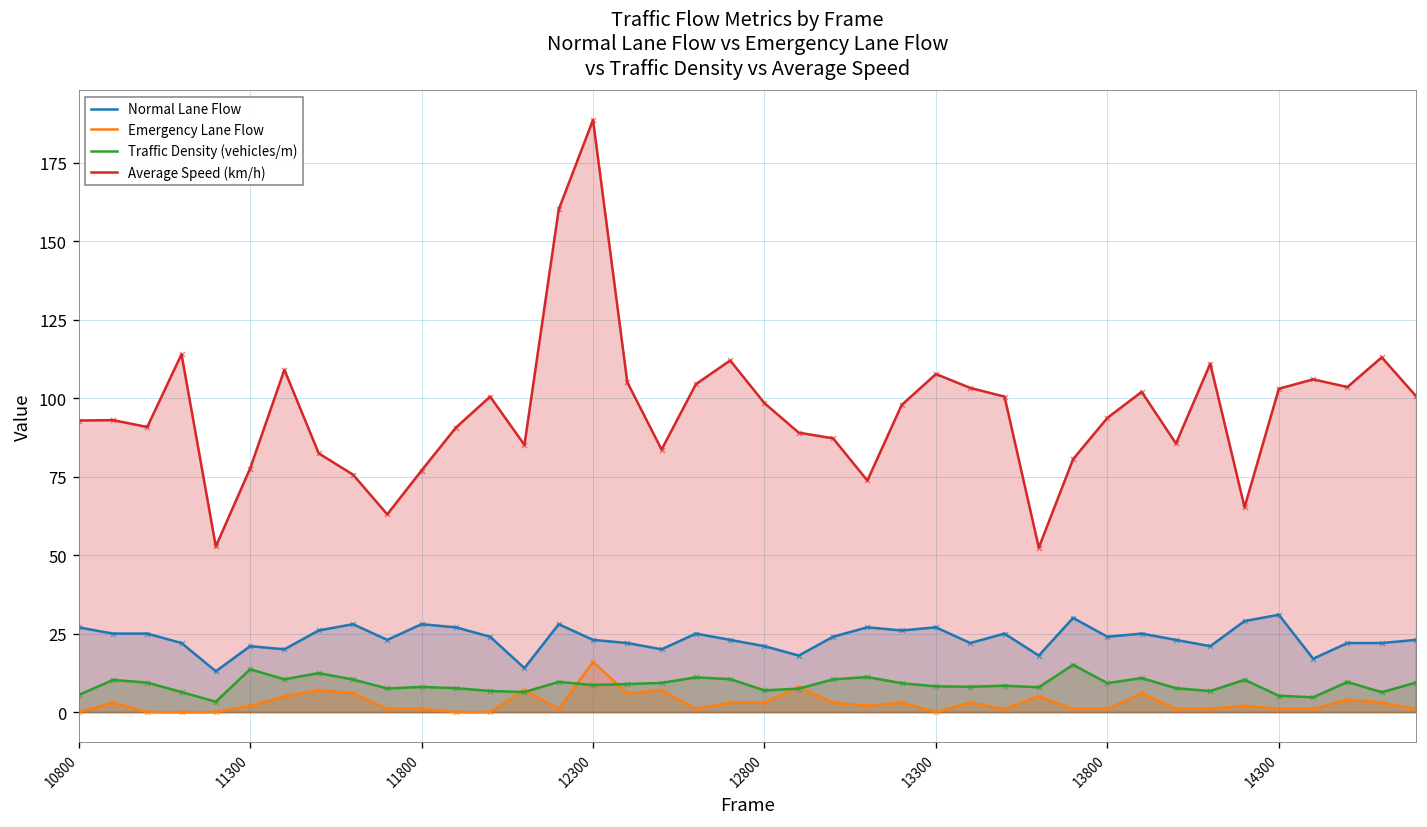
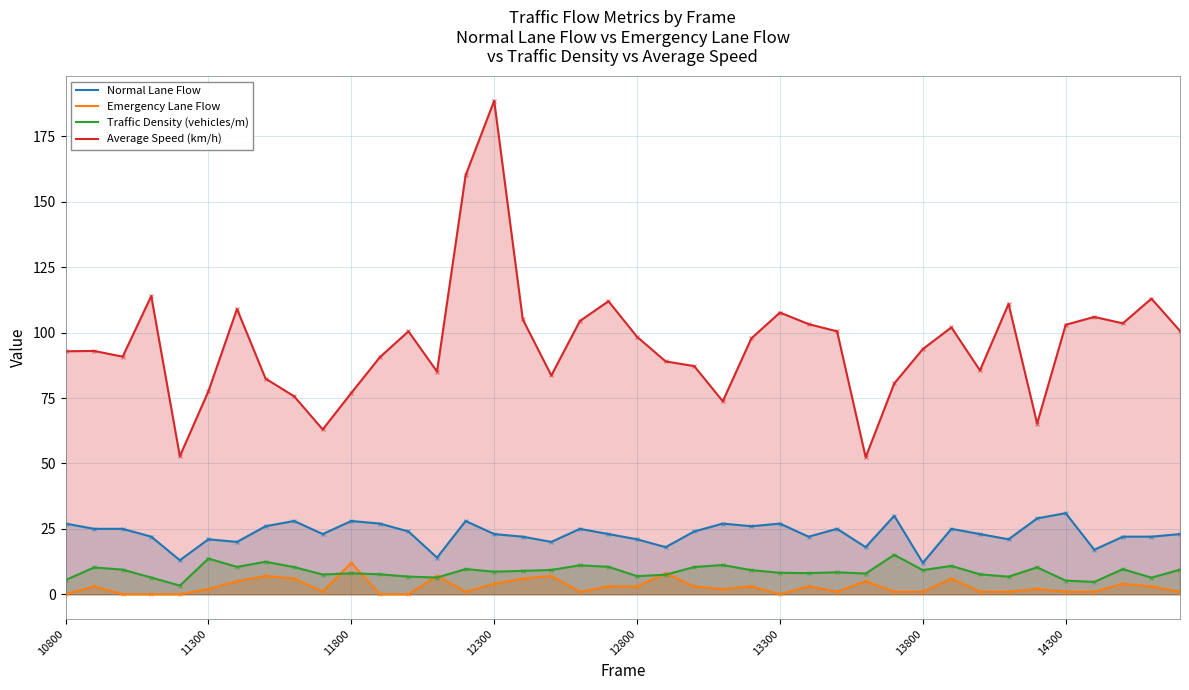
Emergency Lane Flow, 11800: 1 -> 12
Emergency Lane Flow, 12300: 16 -> 4
Normal Lane Flow, 13800: 24 -> 12
